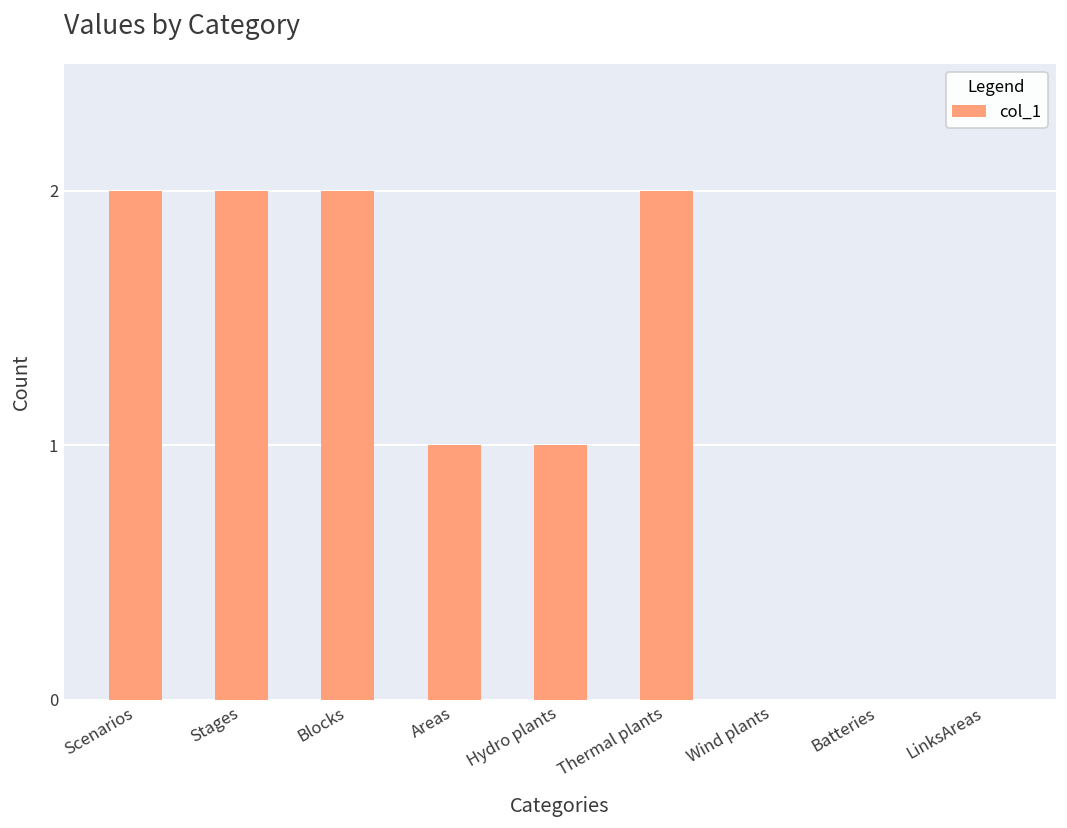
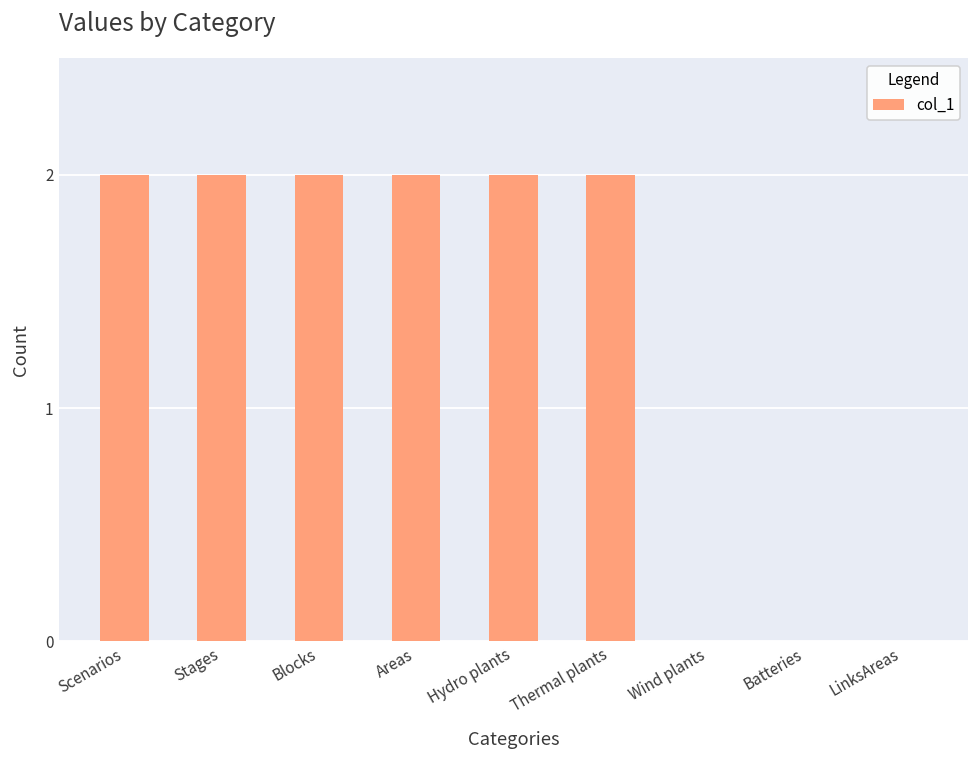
Areas: 1 -> 2
Hydro plants: 1 -> 2
